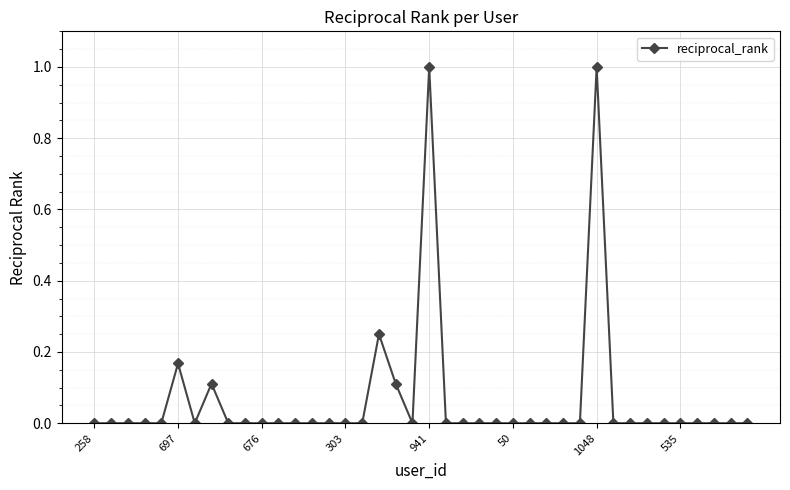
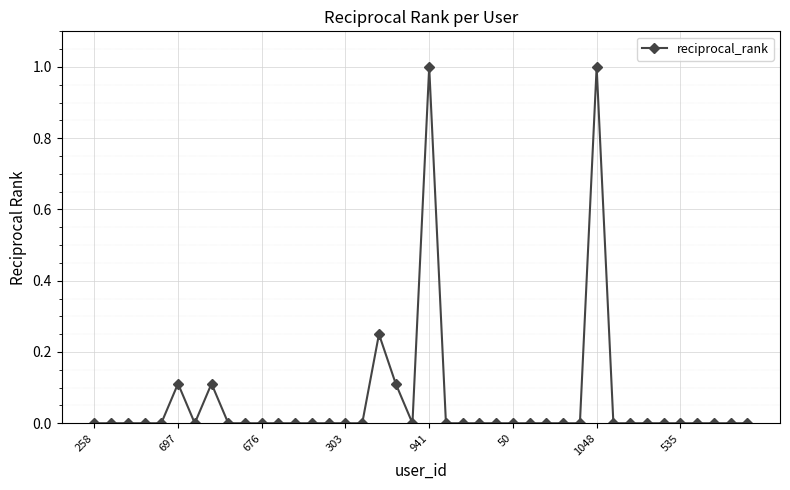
697: 0.17 -> 0.11
